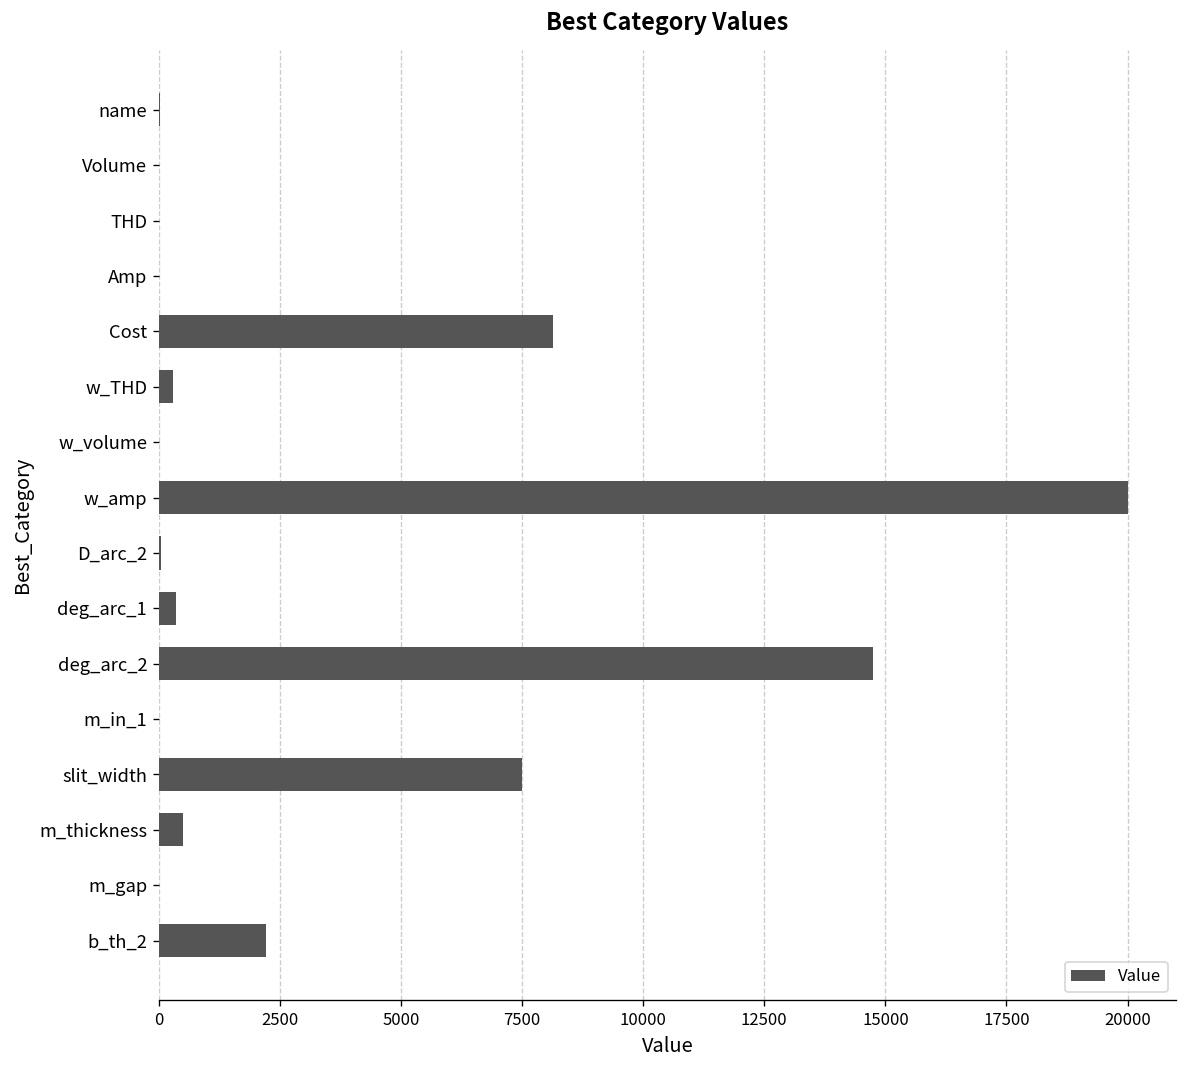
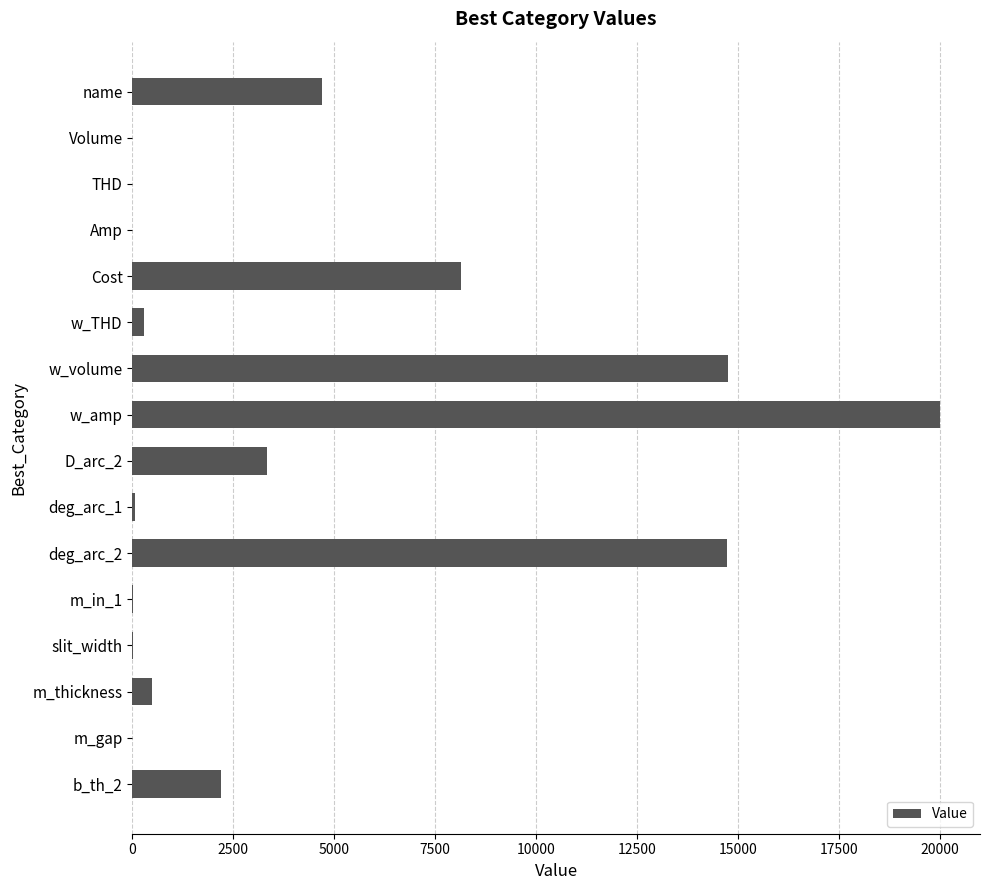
name: 0 -> 4700
w_volume: 0 -> 14700
D_arc_2: 0 -> 3300
deg_arc_1: 400 -> 100
slit_width: 7500 -> 0
